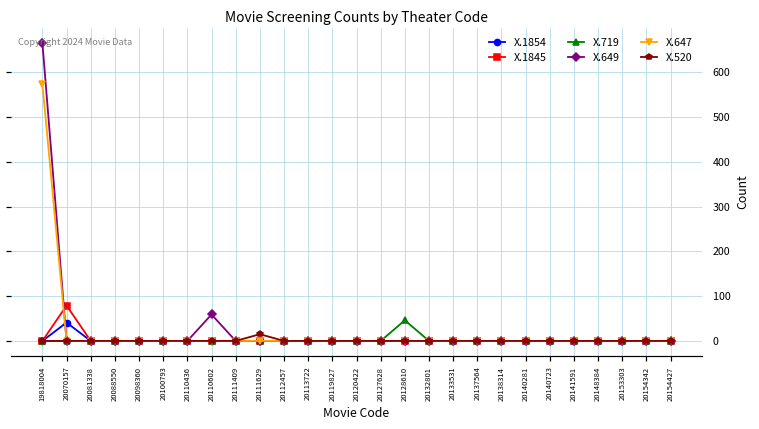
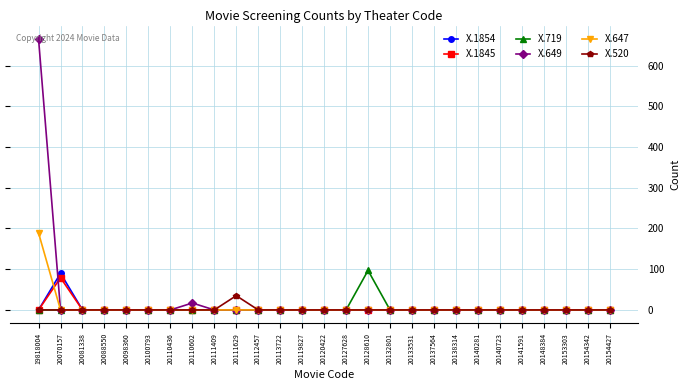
X.647, 19818004: 570 -> 190
X.1854, 20070157: 40 -> 90
X.649, 20110602: 60 -> 20
X.520, 20111629: 20 -> 40
X.719, 20128610: 50 -> 100
